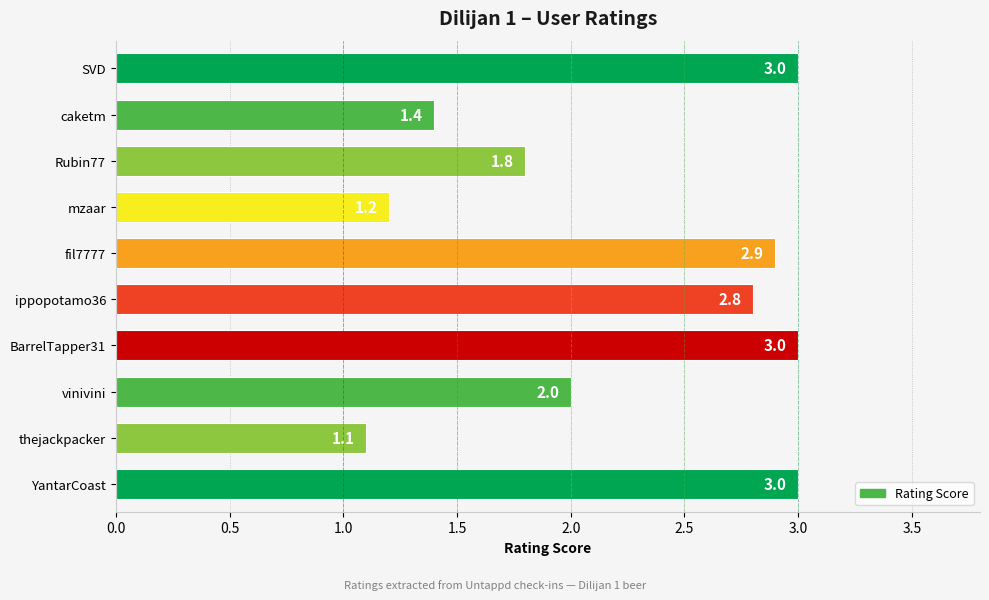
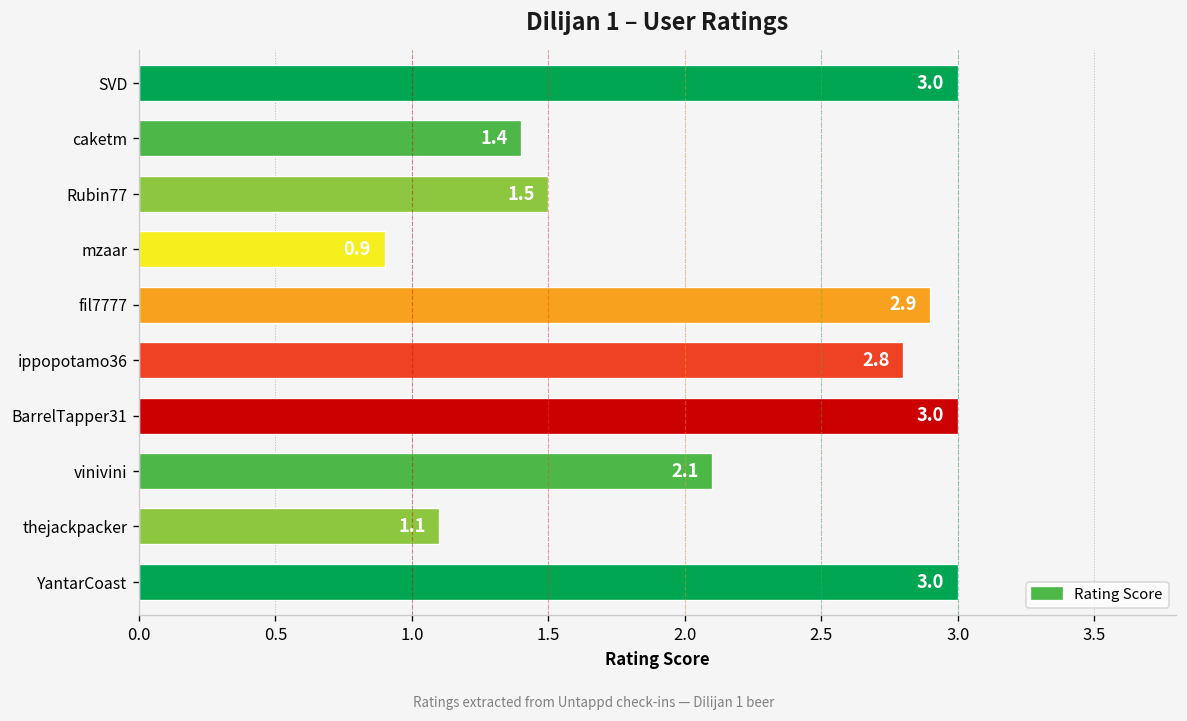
Rubin77: 1.8 -> 1.5
mzaar: 1.2 -> 0.9
vinivini: 2.0 -> 2.1
